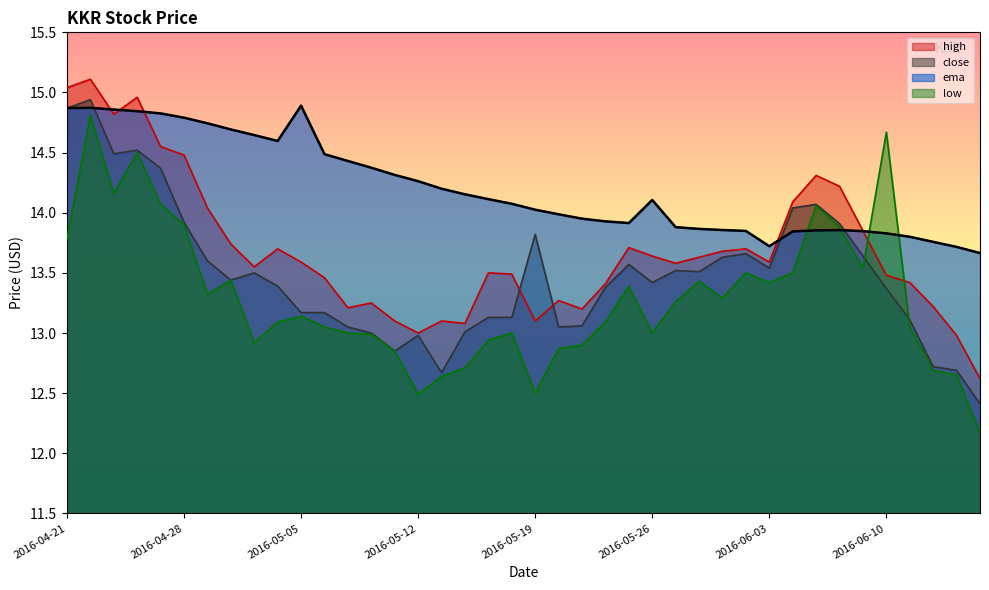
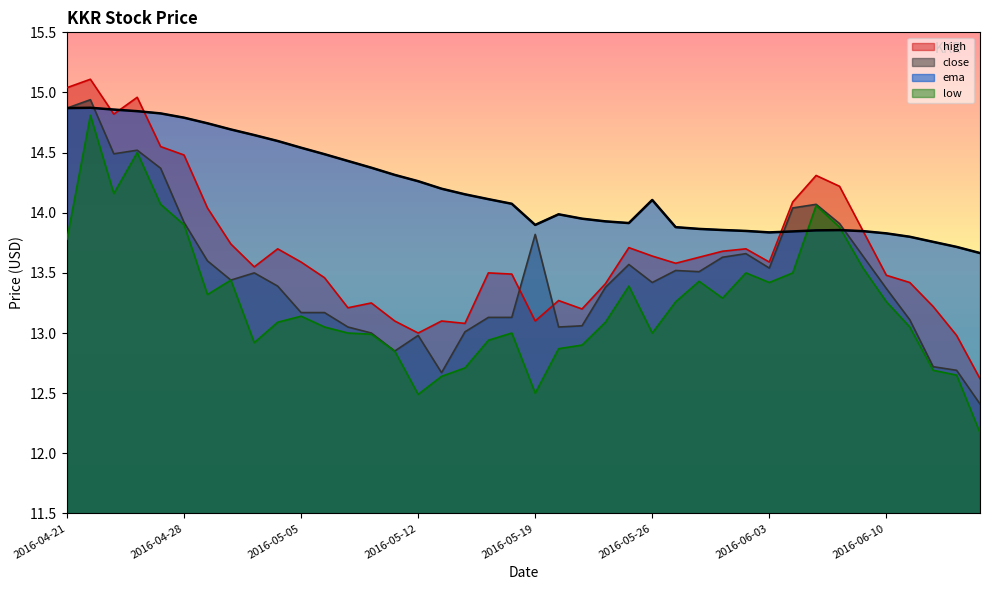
ema, 2016-05-05: 14.89 -> 14.54
ema, 2016-05-19: 14.03 -> 13.90
ema, 2016-06-03: 13.72 -> 13.84
low, 2016-06-10: 14.67 -> 13.26
